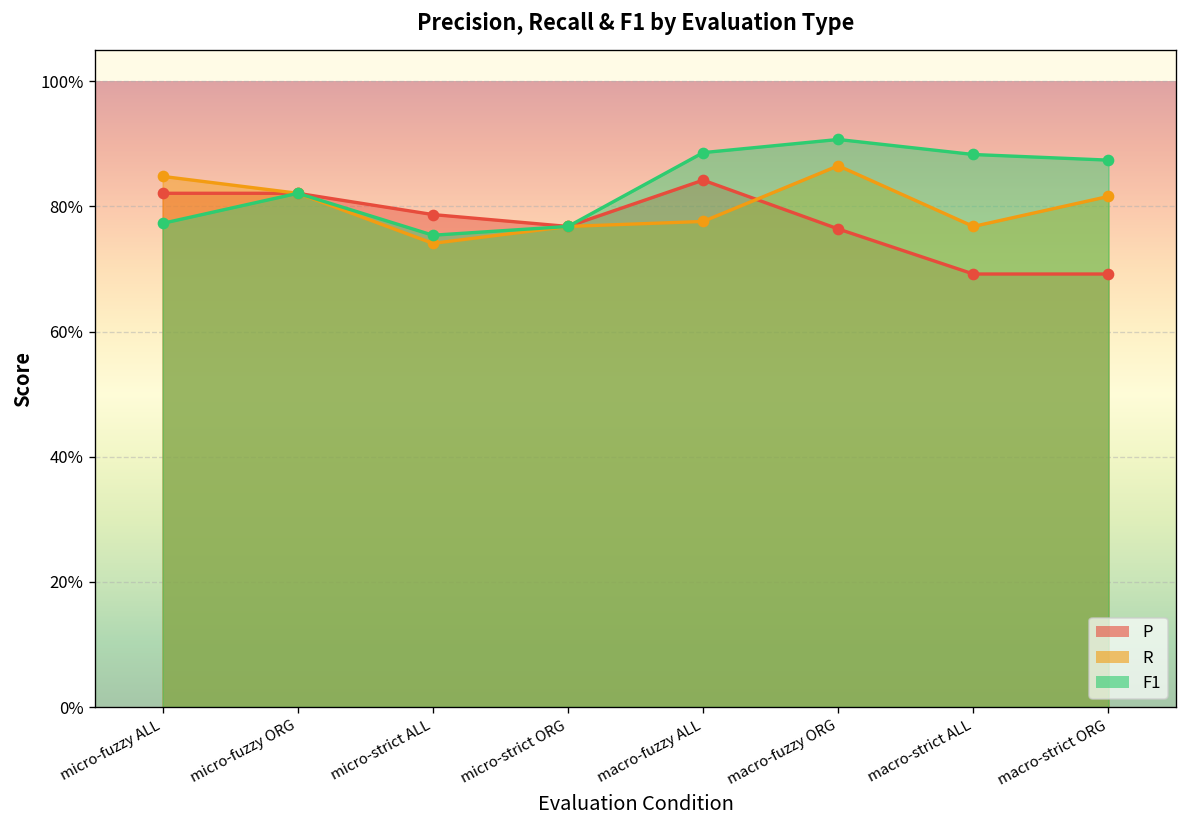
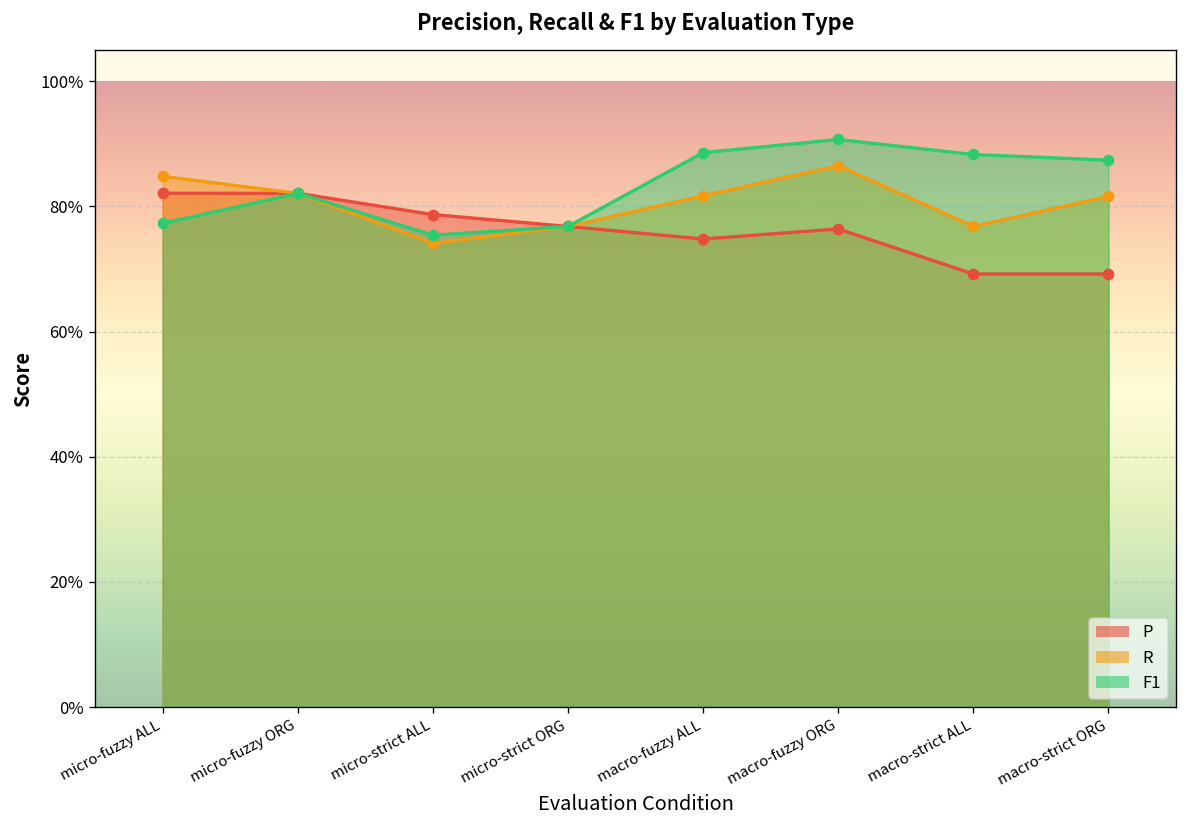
P, macro-fuzzy ALL: 84% -> 75%
R, macro-fuzzy ALL: 78% -> 82%
